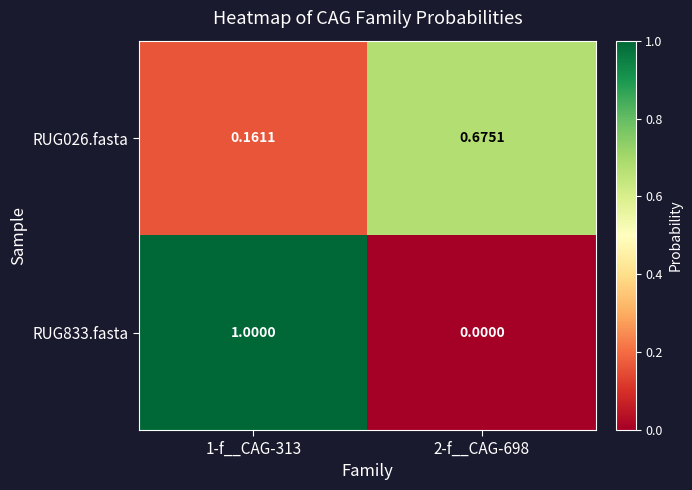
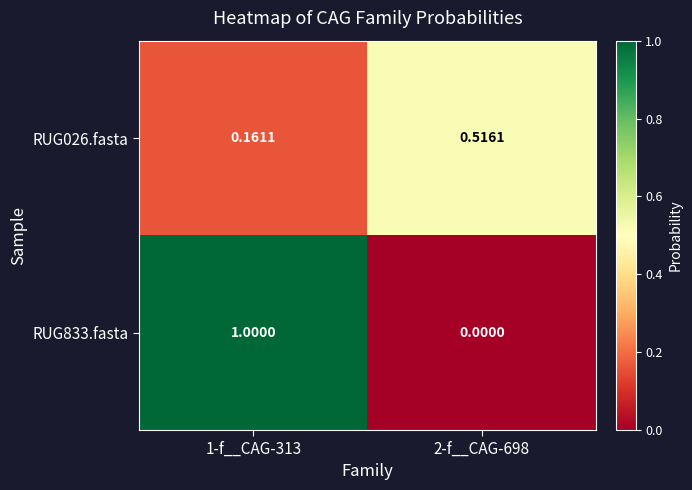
RUG026.fasta, 2-f__CAG-698: 0.6751 -> 0.5161
